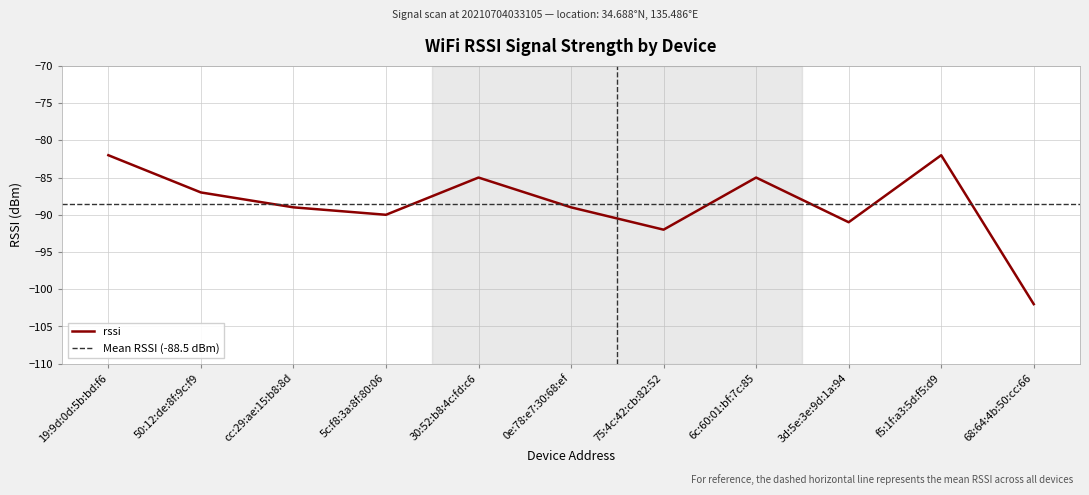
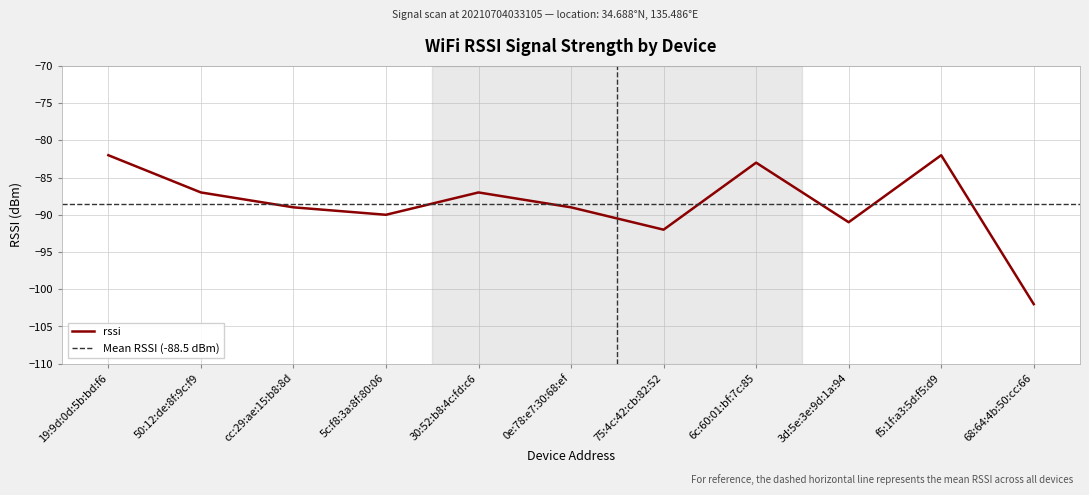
30:52:b8:4c:fd:c6: -85 -> -87
6c:60:01:bf:7c:85: -85 -> -83
